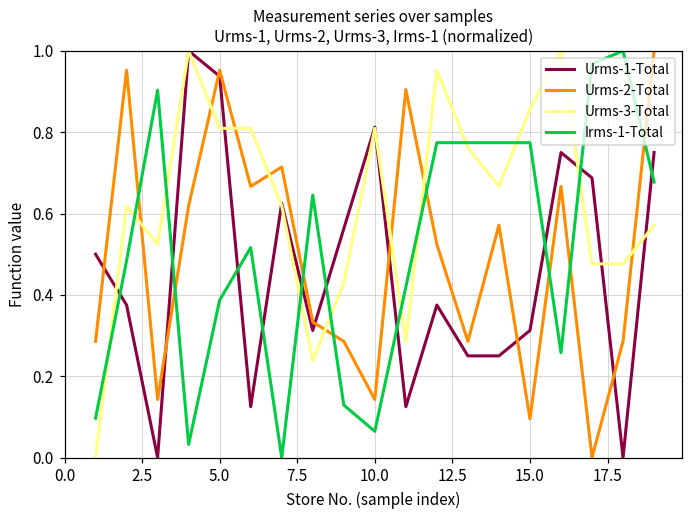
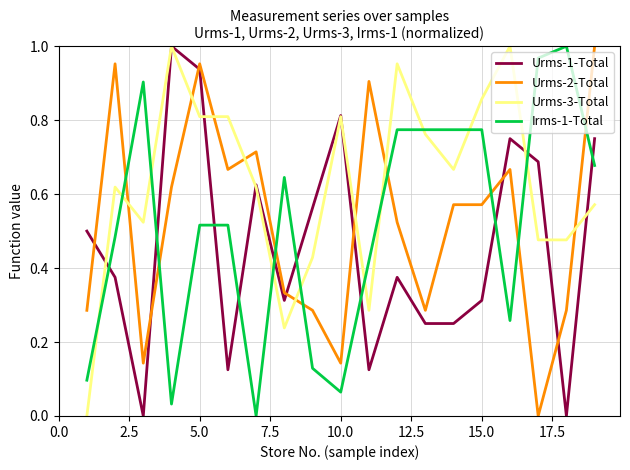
Irms-1-Total, 5.0: 0.39 -> 0.52
Urms-2-Total, 15.0: 0.10 -> 0.57
